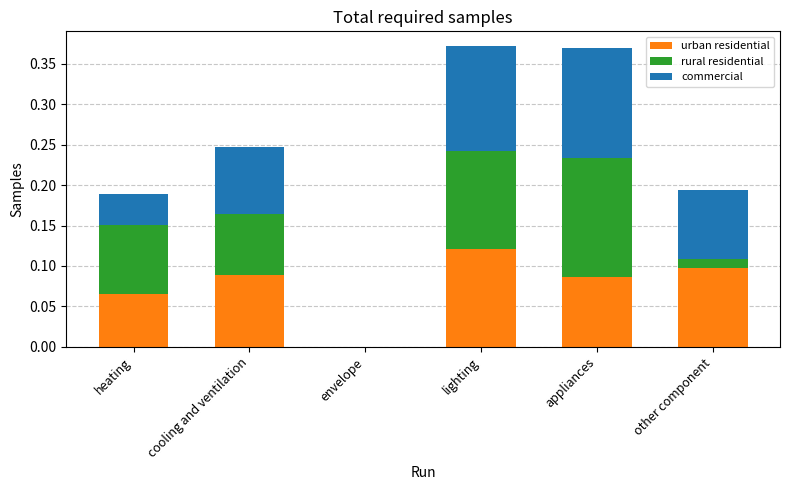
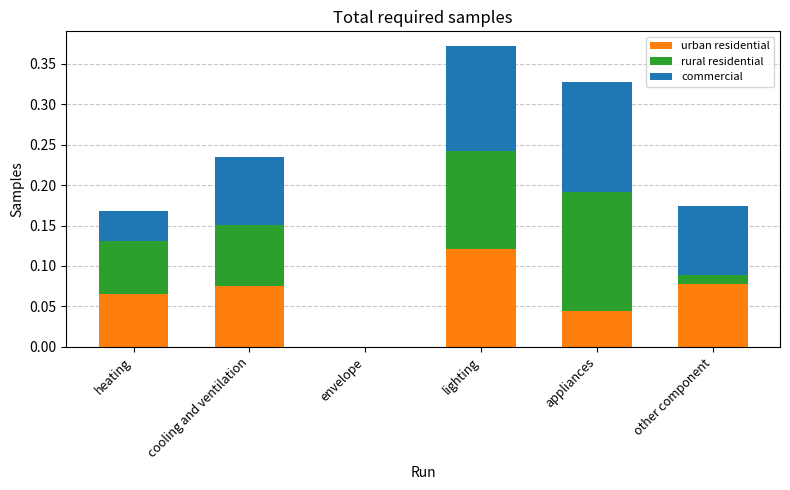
rural residential, heating: 0.09 -> 0.07
urban residential, cooling and ventilation: 0.09 -> 0.08
urban residential, appliances: 0.09 -> 0.04
urban residential, other component: 0.10 -> 0.08
